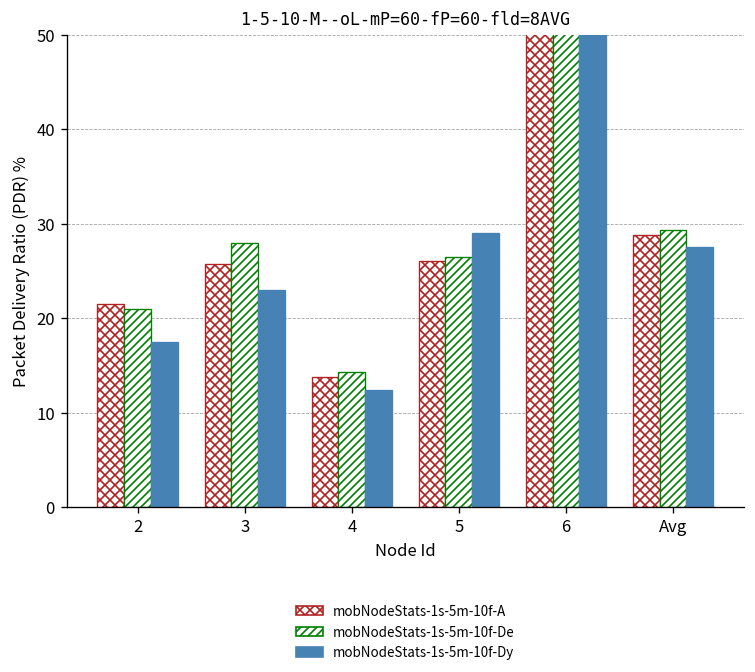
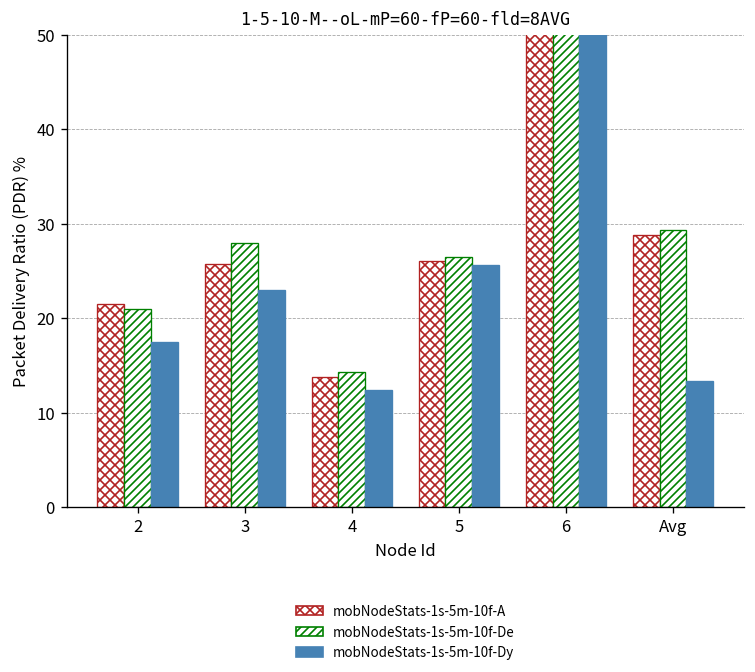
mobNodeStats-1s-5m-10f-Dy, 5: 29 -> 26
mobNodeStats-1s-5m-10f-Dy, Avg: 28 -> 13
